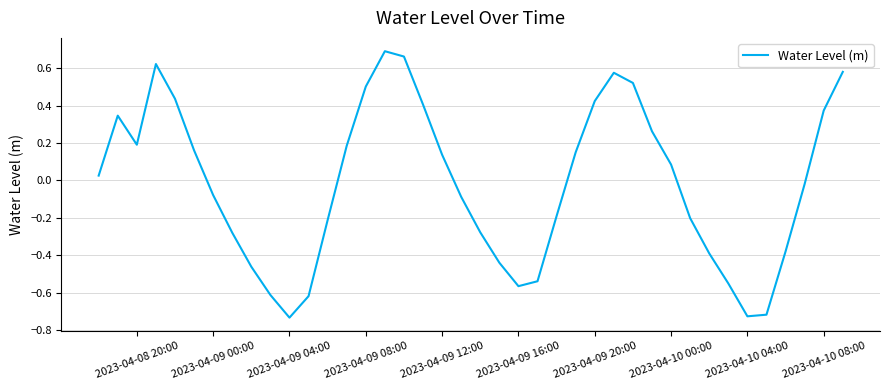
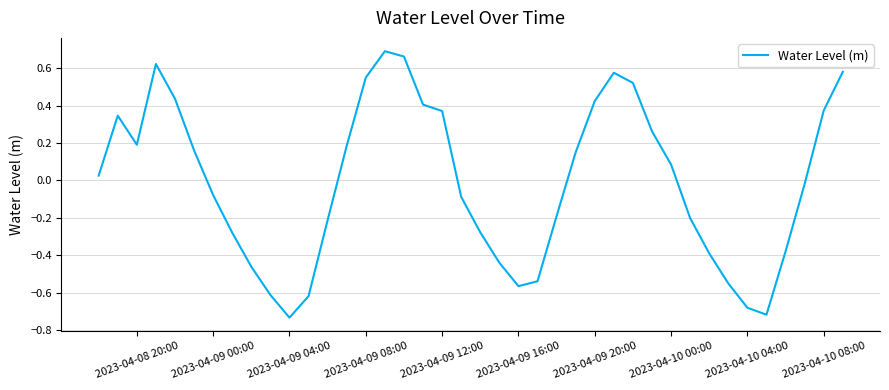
2023-04-09 08:00: 0.50 -> 0.55
2023-04-09 12:00: 0.14 -> 0.37
2023-04-10 04:00: -0.73 -> -0.68
